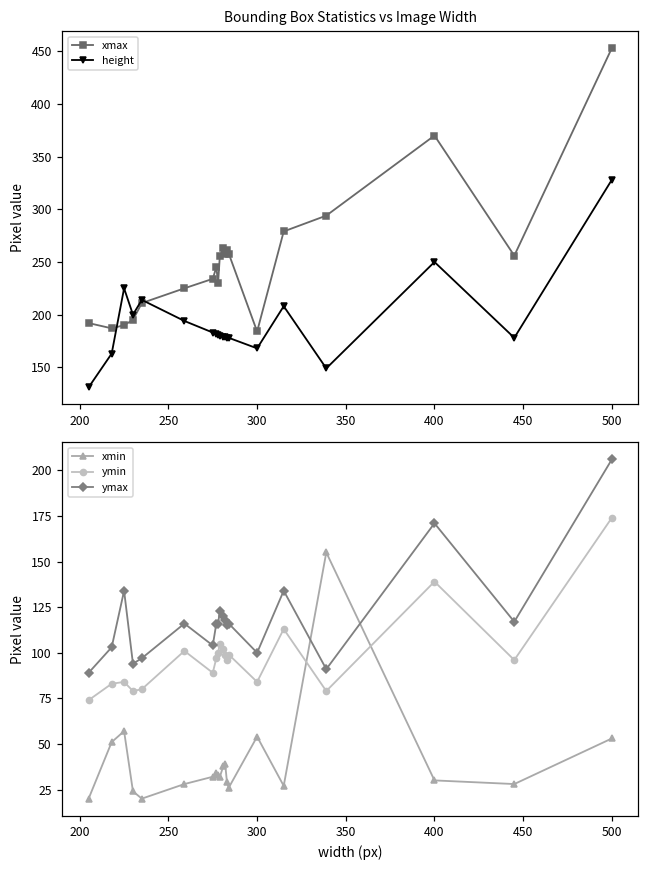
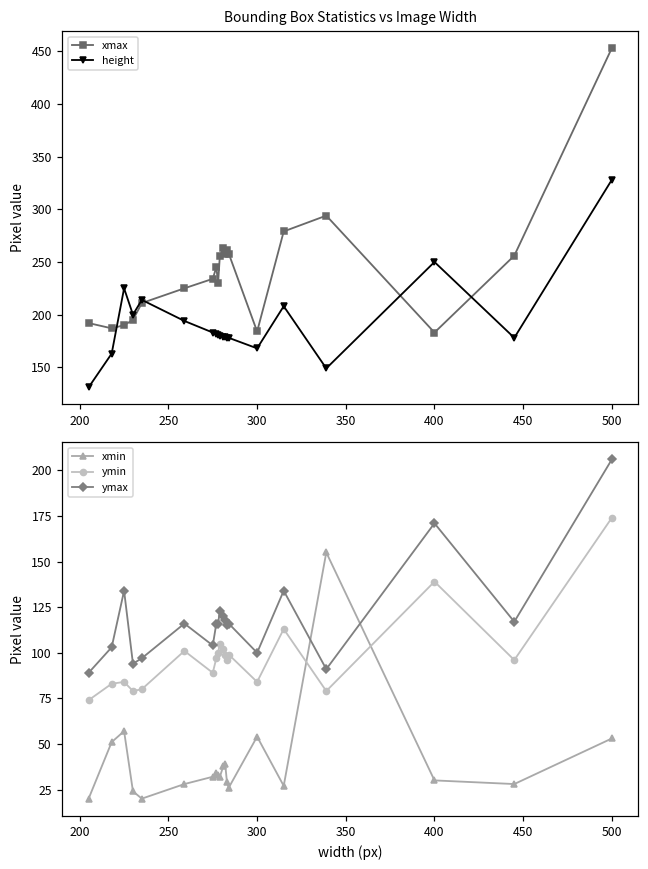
Bounding Box Statistics vs Image Width, xmax, 400: 370 -> 180
